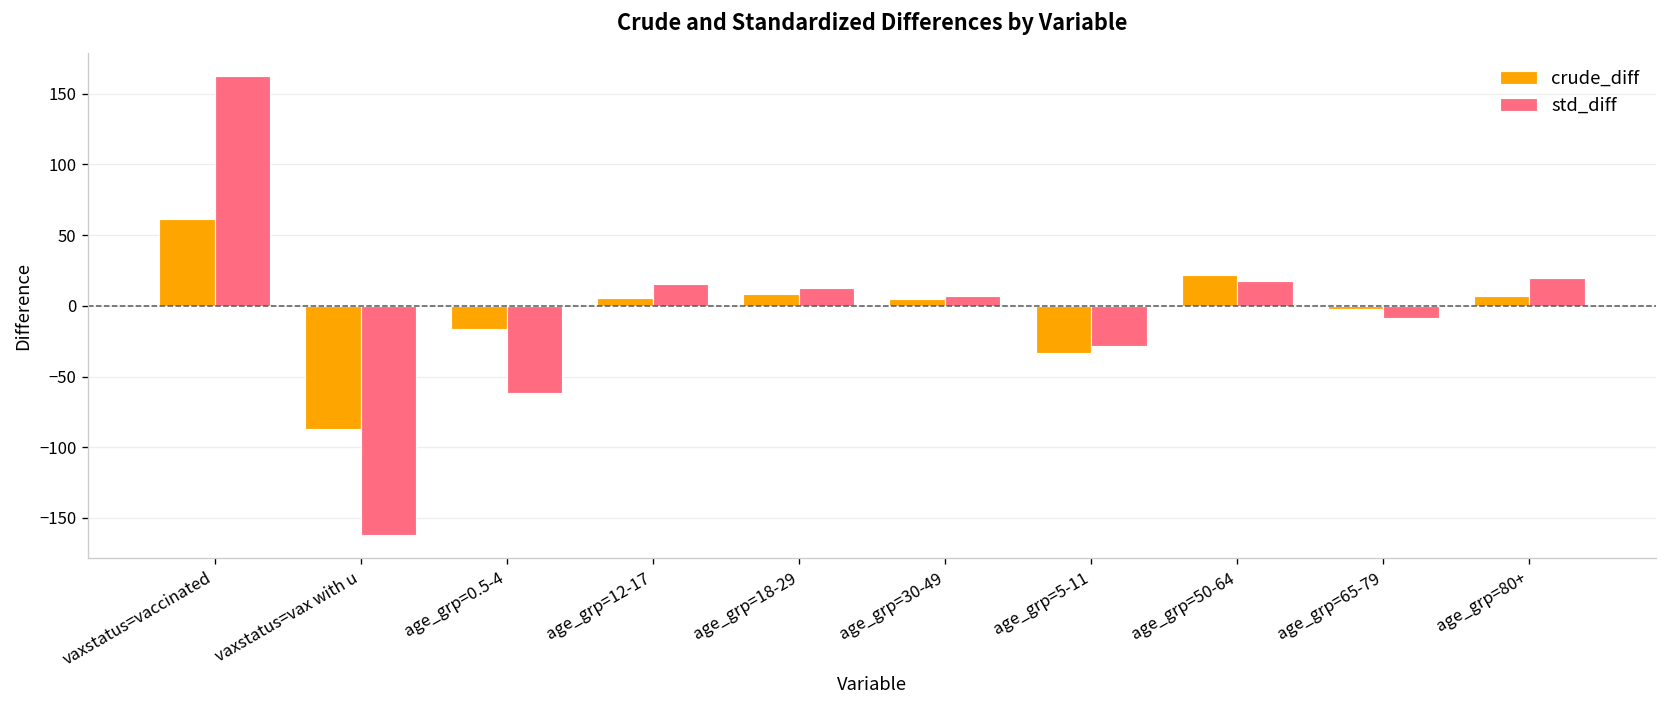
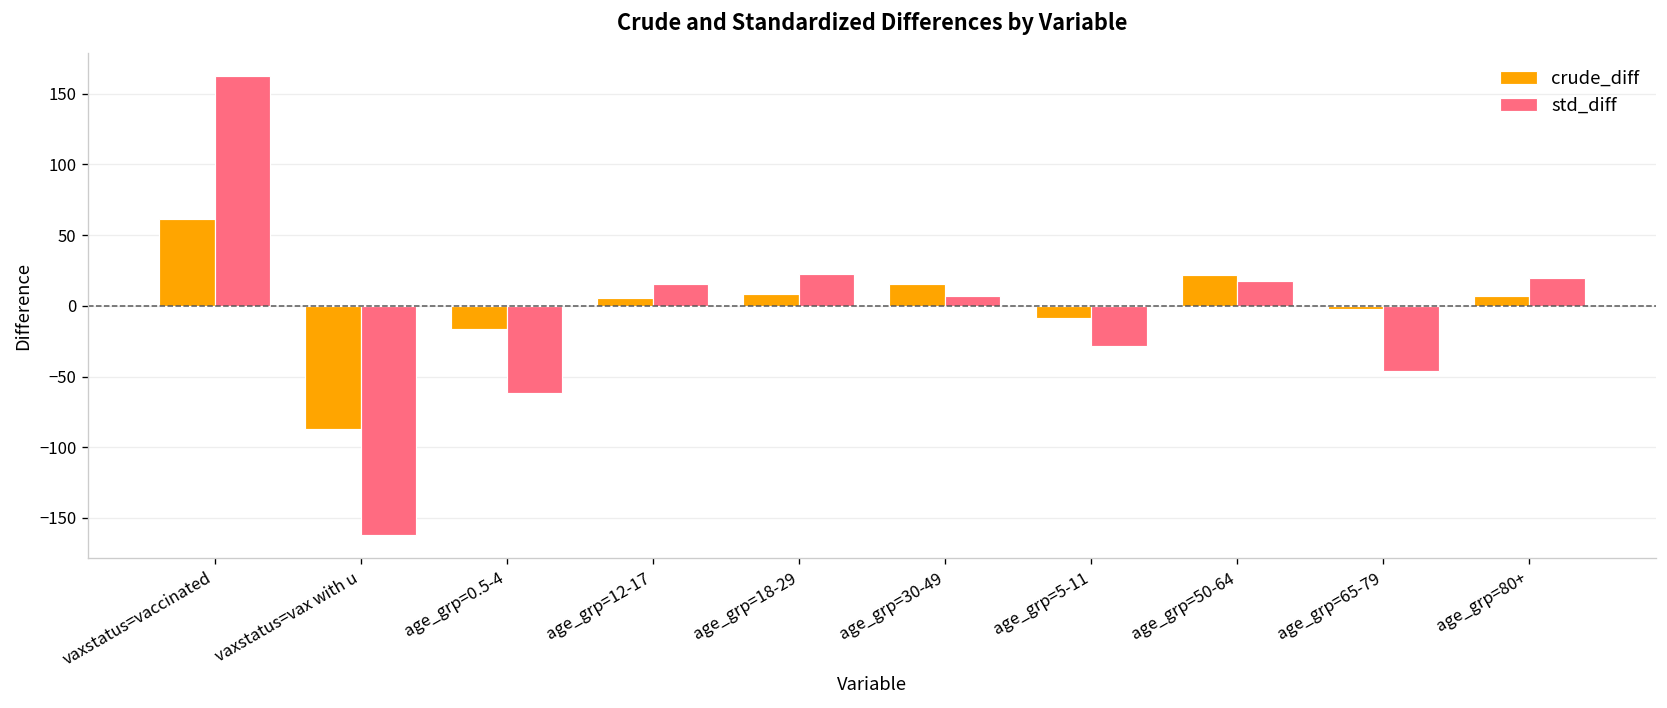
std_diff, age_grp=18-29: 13 -> 22
crude_diff, age_grp=30-49: 5 -> 15
crude_diff, age_grp=5-11: -34 -> -9
std_diff, age_grp=65-79: -9 -> -46
